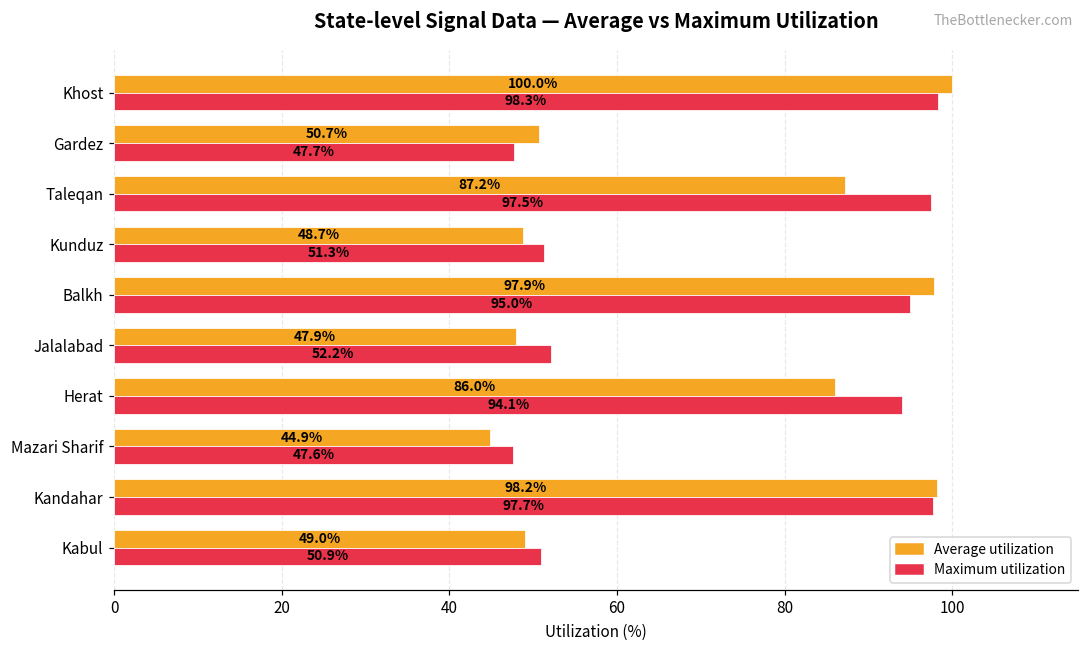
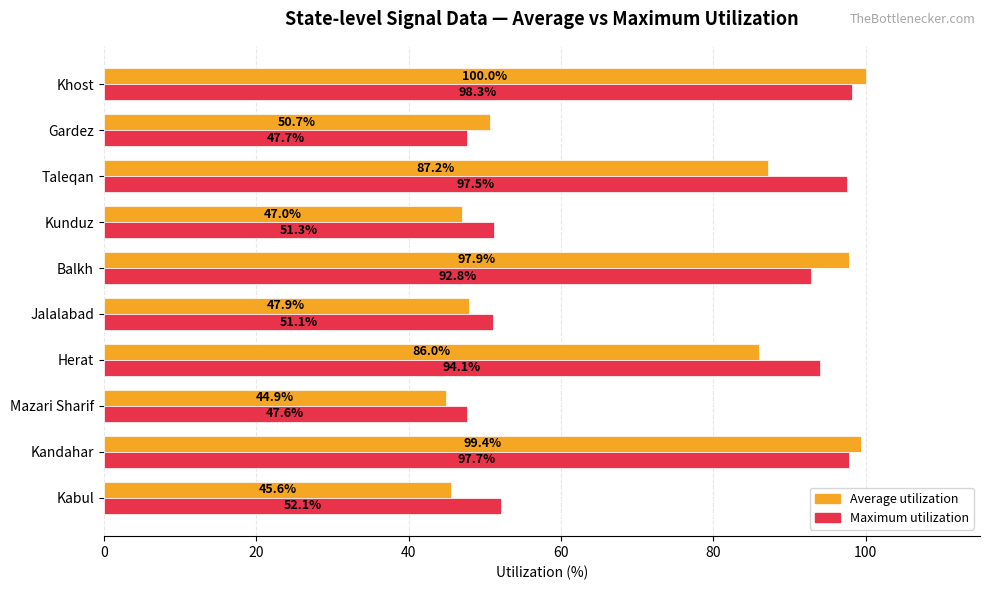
Average utilization, Kunduz: 48.7% -> 47.0%
Maximum utilization, Balkh: 95.0% -> 92.8%
Maximum utilization, Jalalabad: 52.2% -> 51.1%
Average utilization, Kandahar: 98.2% -> 99.4%
Average utilization, Kabul: 49.0% -> 45.6%
Maximum utilization, Kabul: 50.9% -> 52.1%
